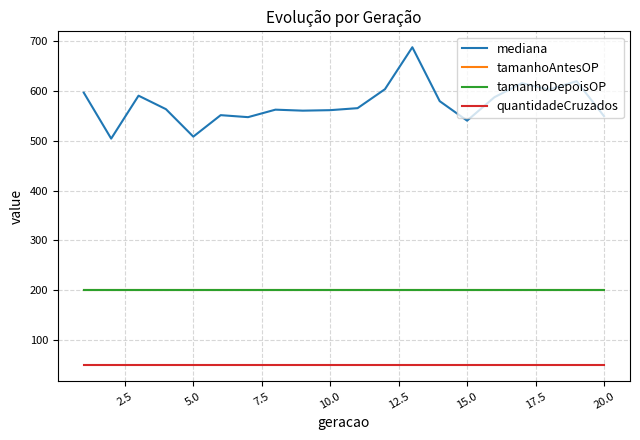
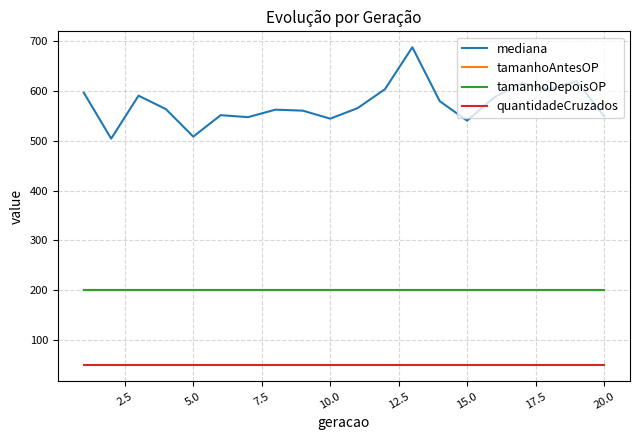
mediana, 10.0: 560 -> 540
